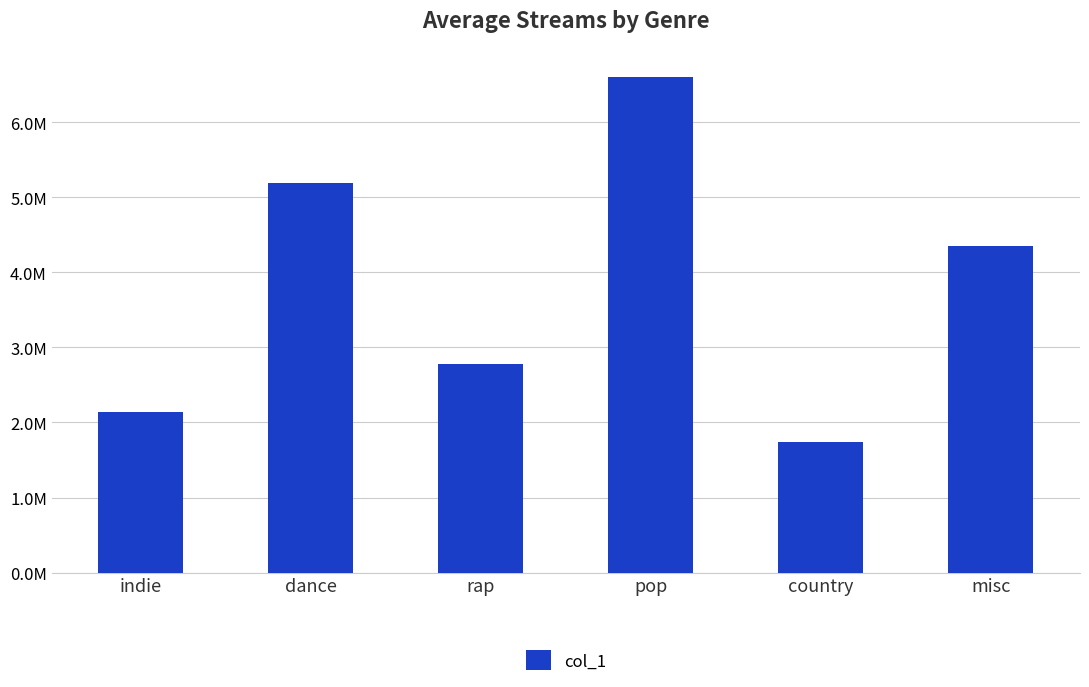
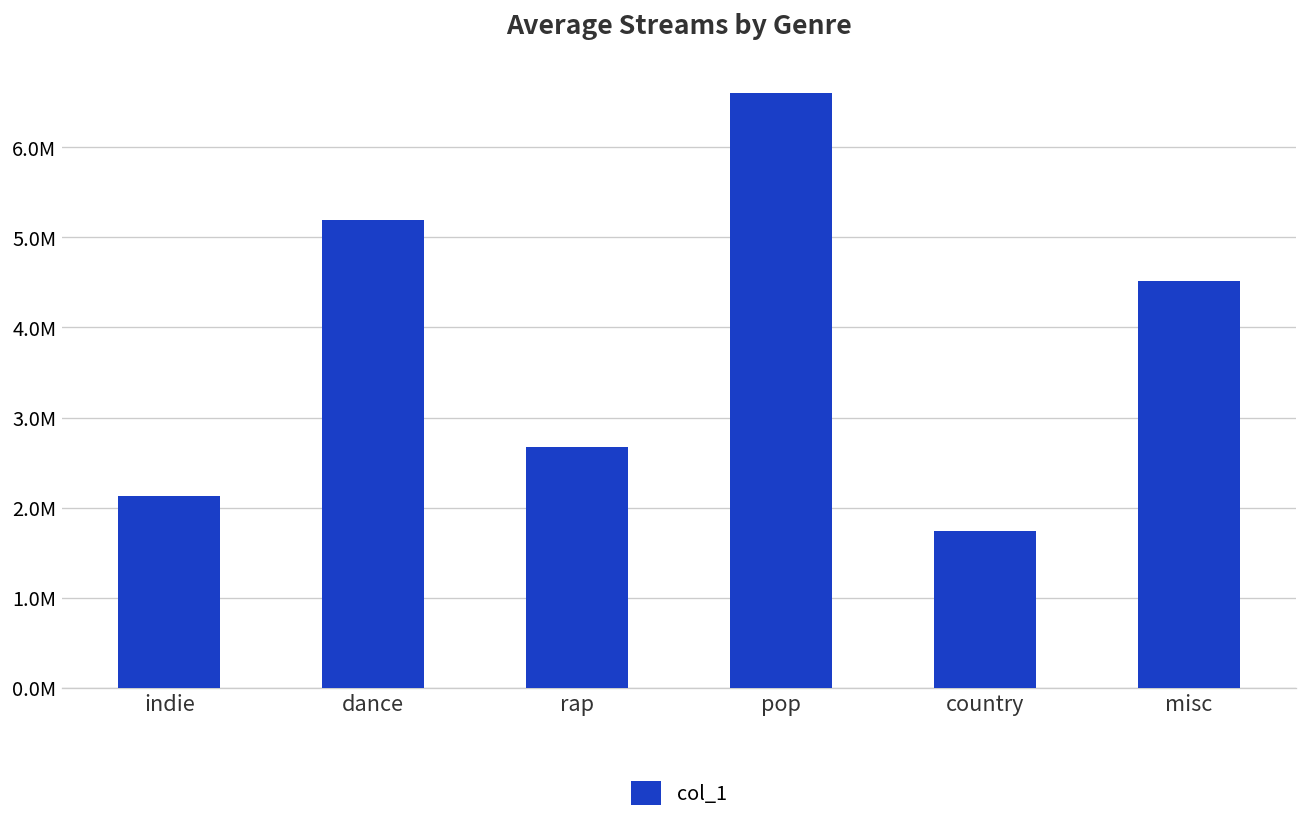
rap: 2800000 -> 2700000
misc: 4300000 -> 4500000
